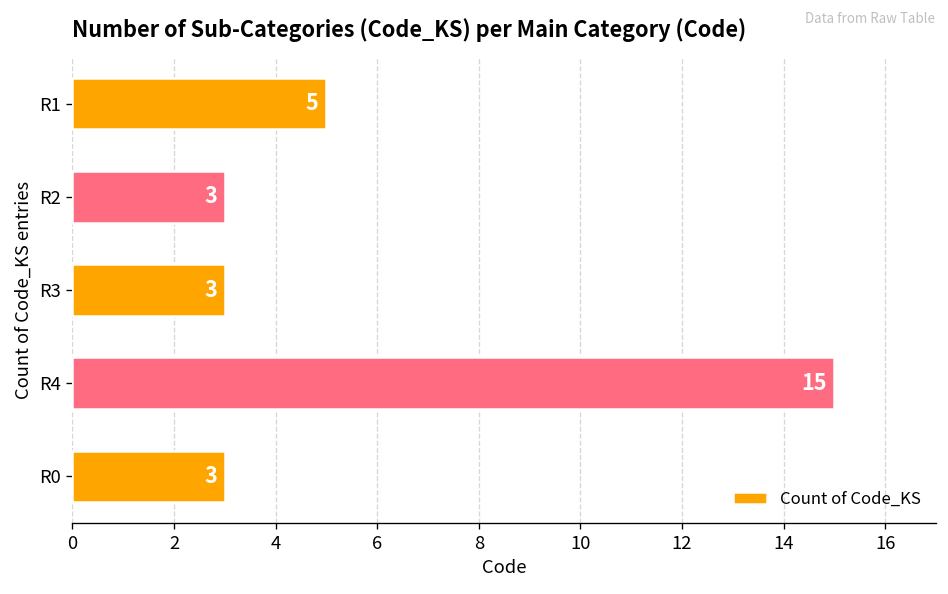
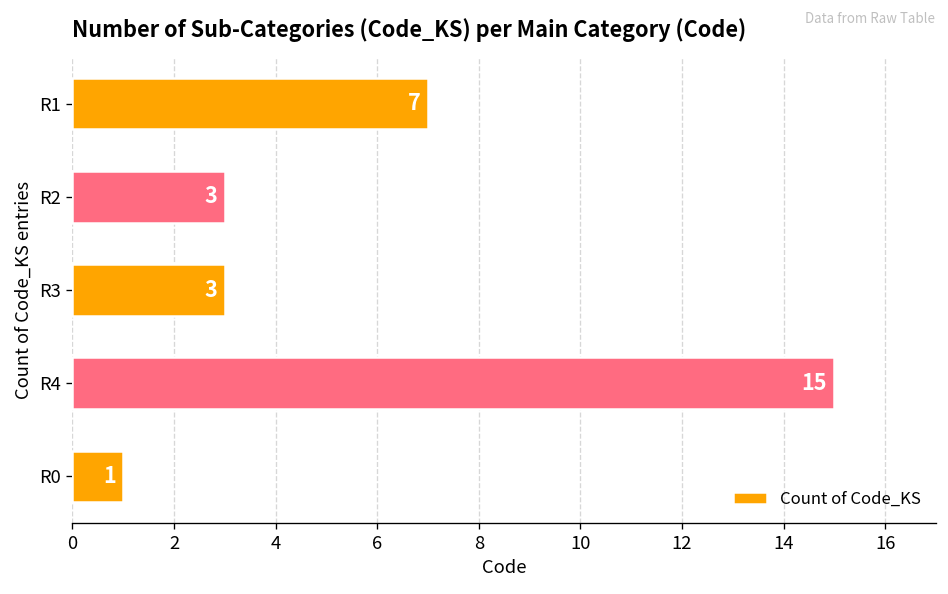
R1: 5 -> 7
R0: 3 -> 1
